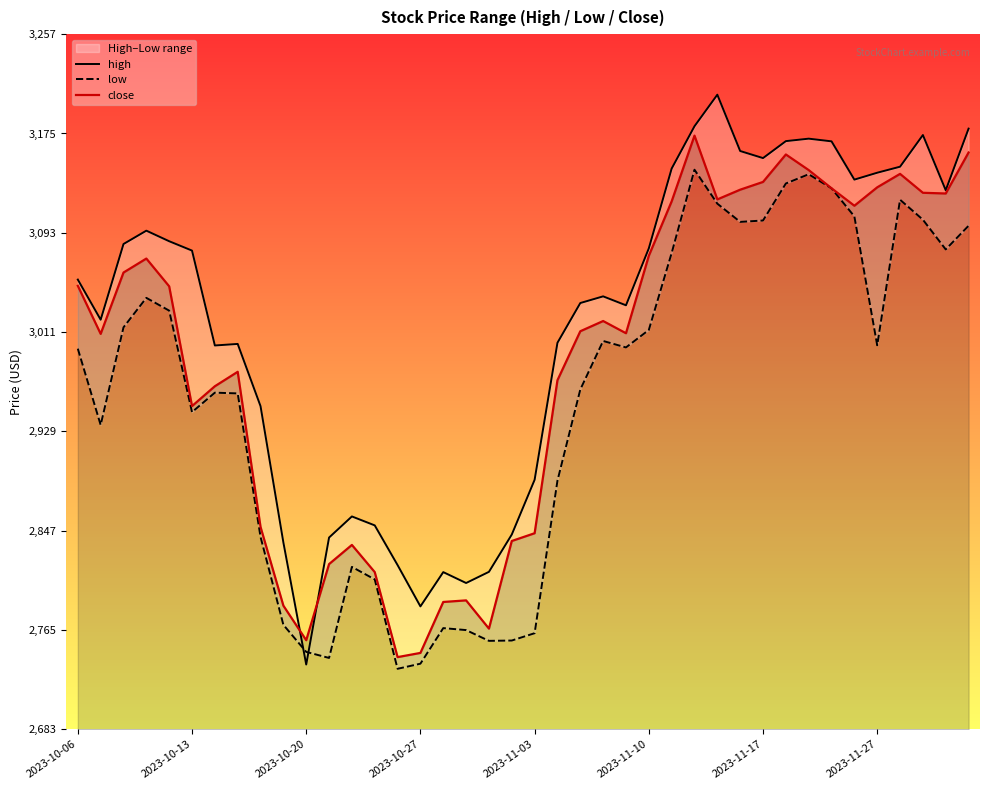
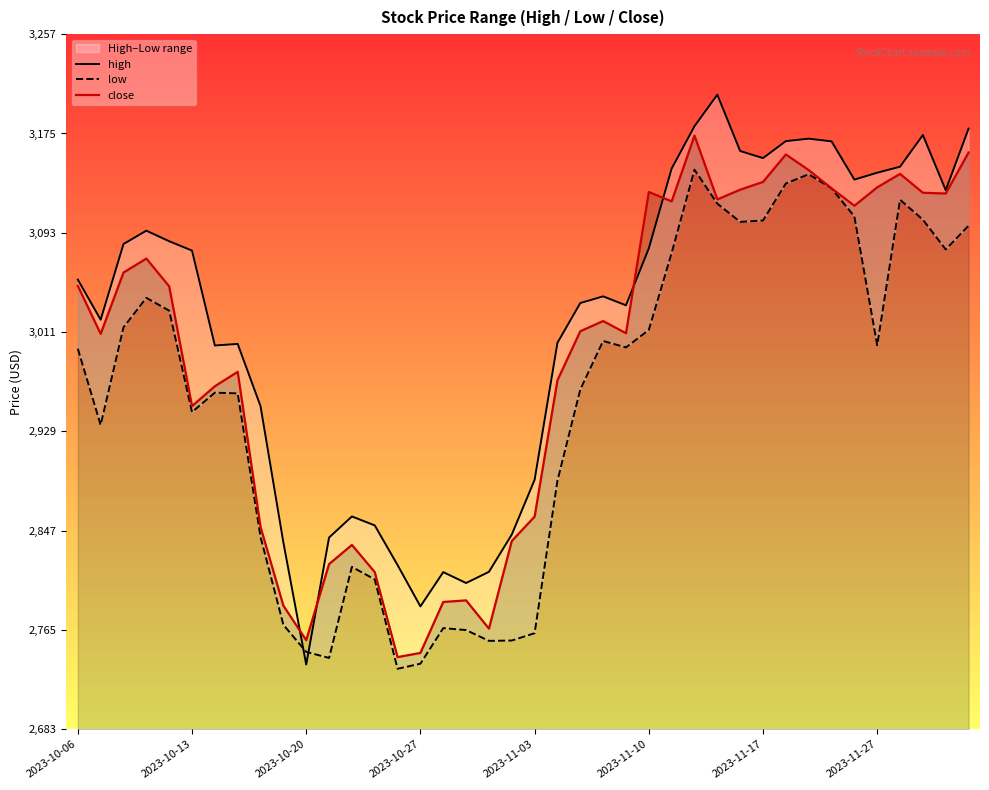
close, 2023-11-03: 2,845 -> 2,859
close, 2023-11-10: 3,074 -> 3,127
